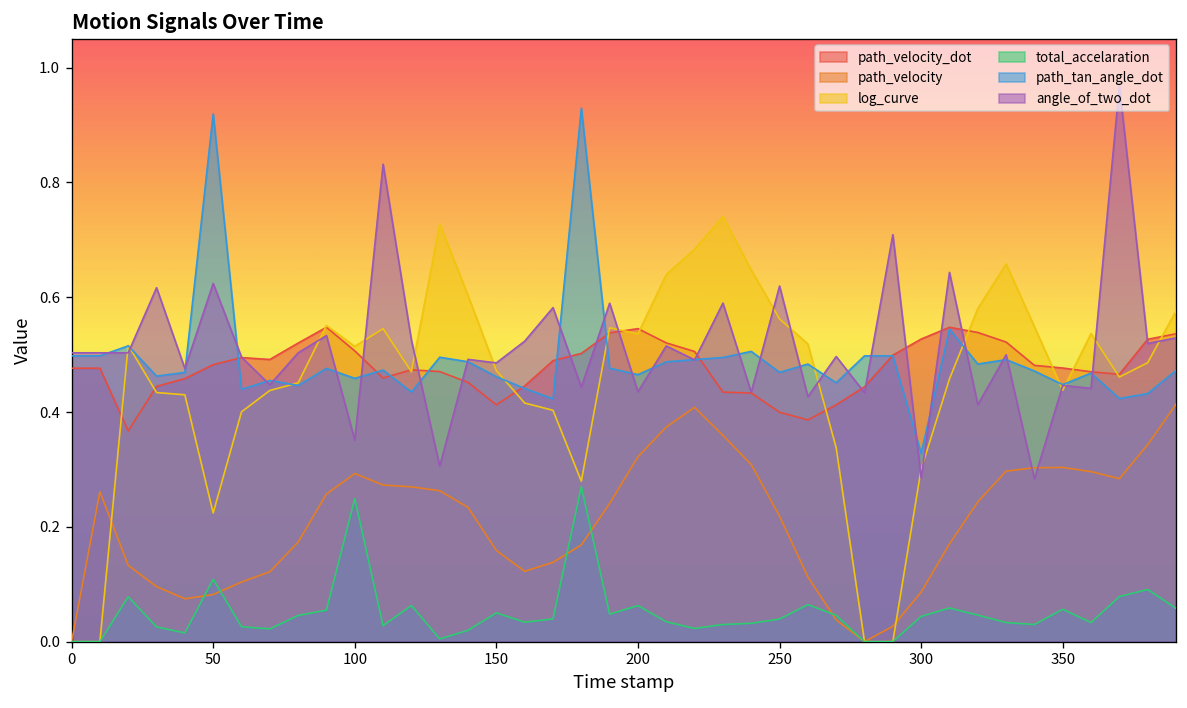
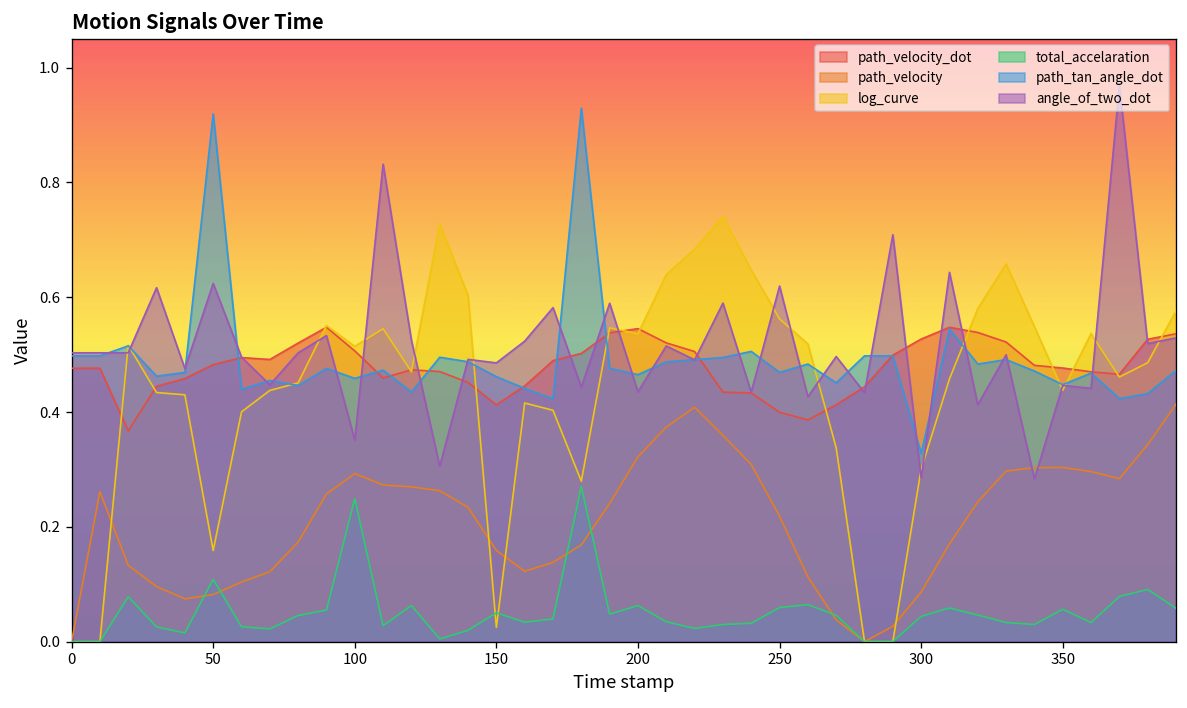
log_curve, 50: 0.22 -> 0.16
log_curve, 150: 0.47 -> 0.02
total_accelaration, 250: 0.04 -> 0.06
